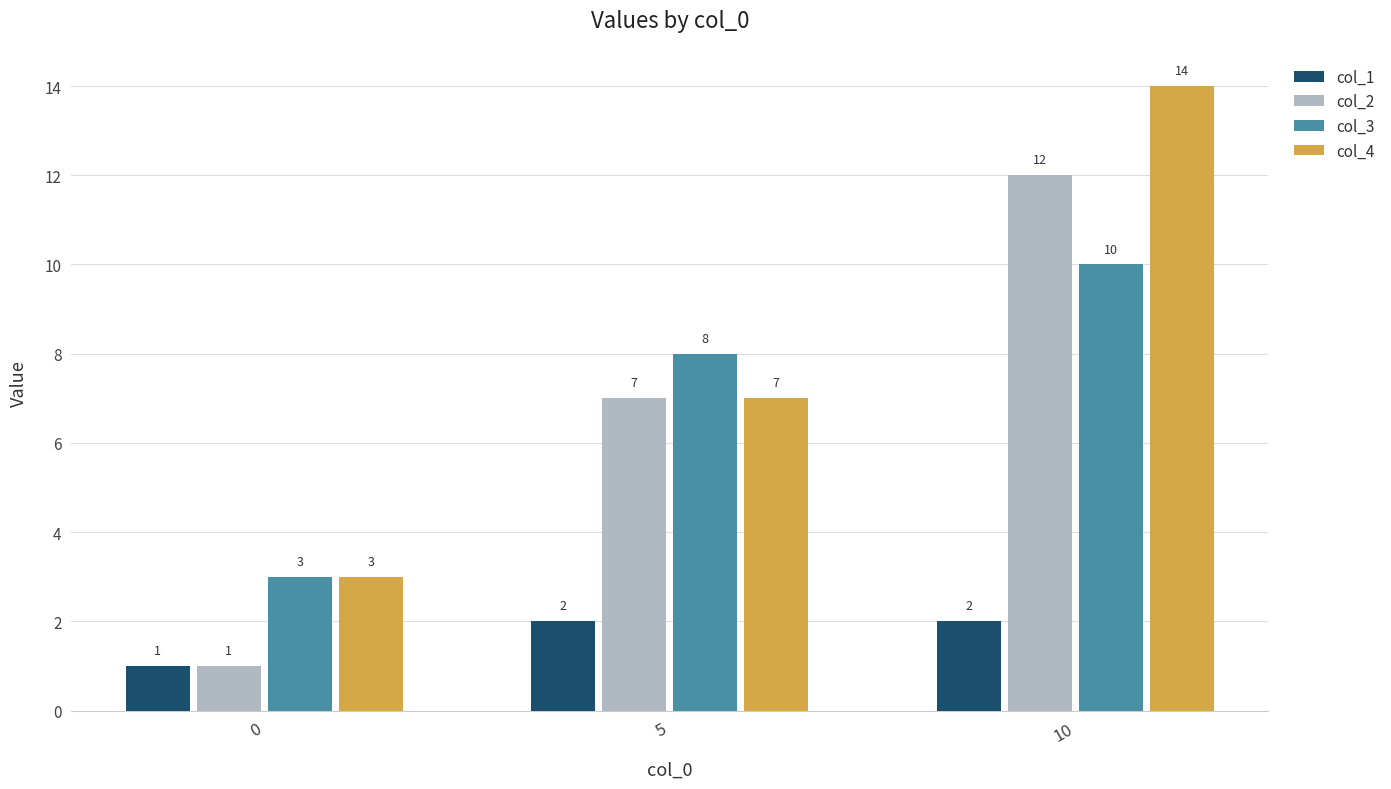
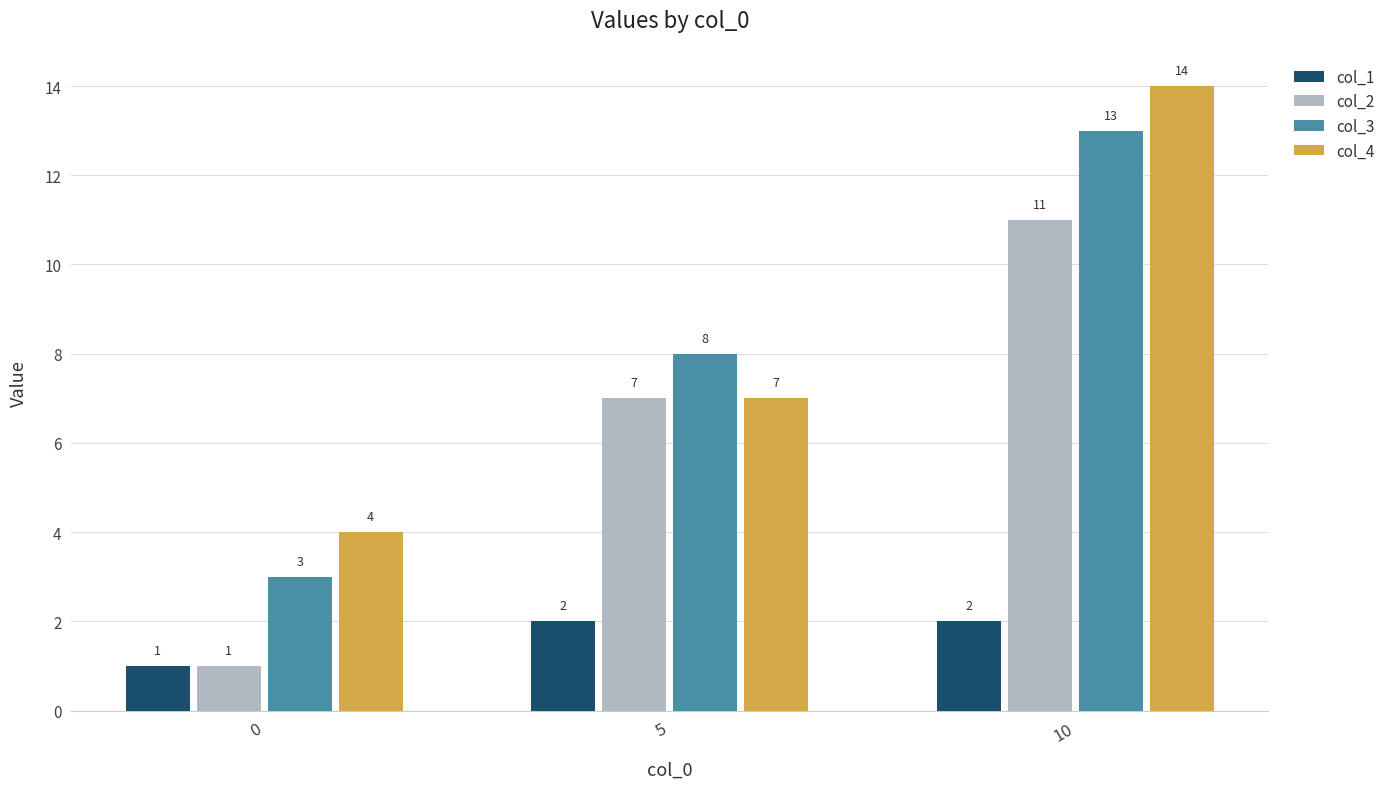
col_4, 0: 3 -> 4
col_2, 10: 12 -> 11
col_3, 10: 10 -> 13
